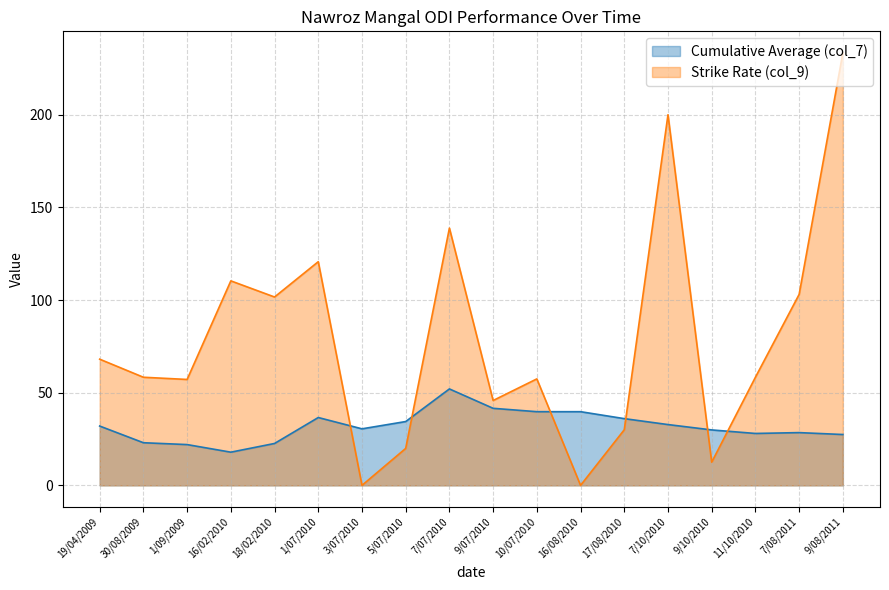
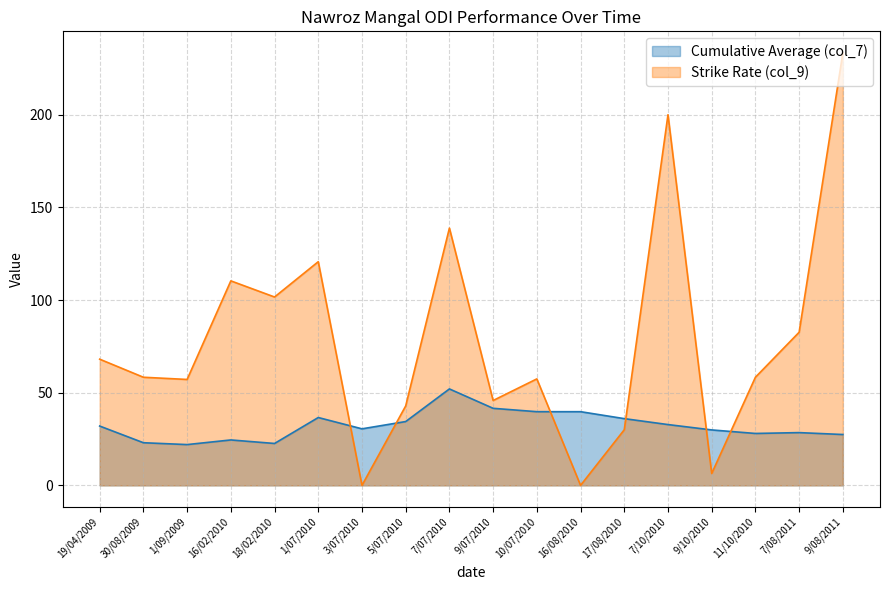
Cumulative Average (col_7), 16/02/2010: 18 -> 25
Strike Rate (col_9), 5/07/2010: 20 -> 43
Strike Rate (col_9), 9/10/2010: 13 -> 6
Strike Rate (col_9), 7/08/2011: 103 -> 83
